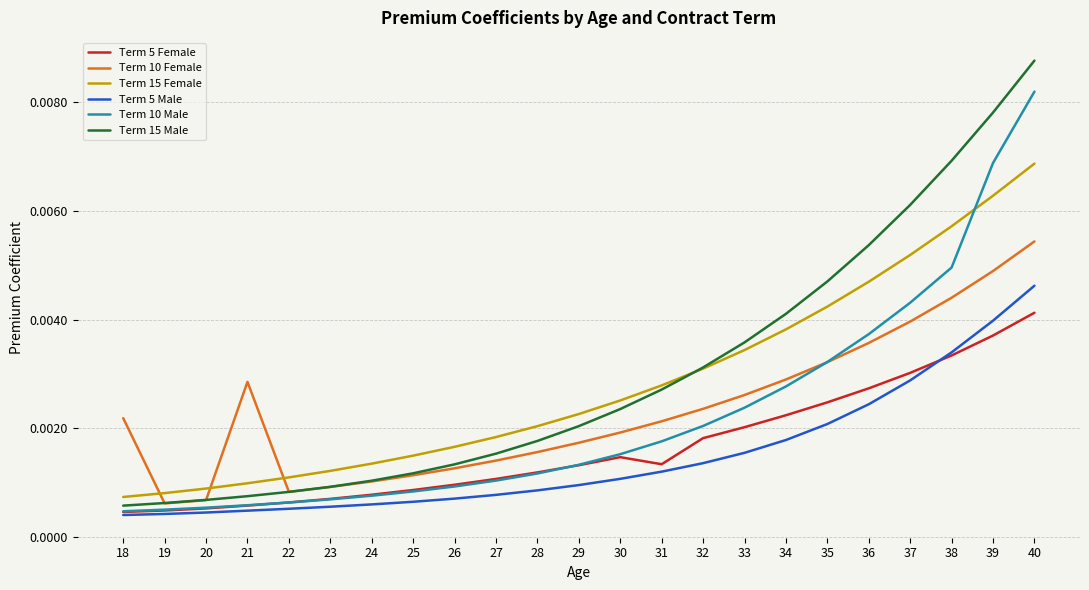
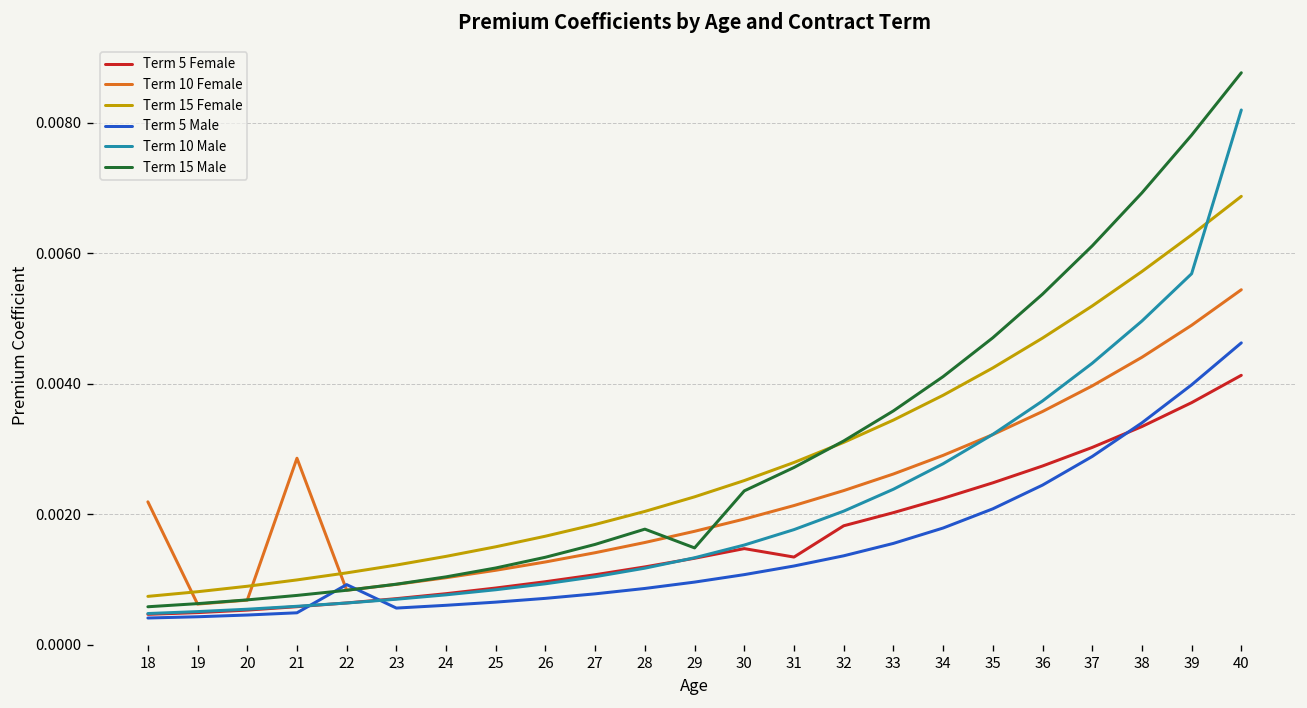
Term 5 Male, 22: 0.0005 -> 0.0009
Term 15 Male, 29: 0.0020 -> 0.0015
Term 10 Male, 39: 0.0069 -> 0.0057
